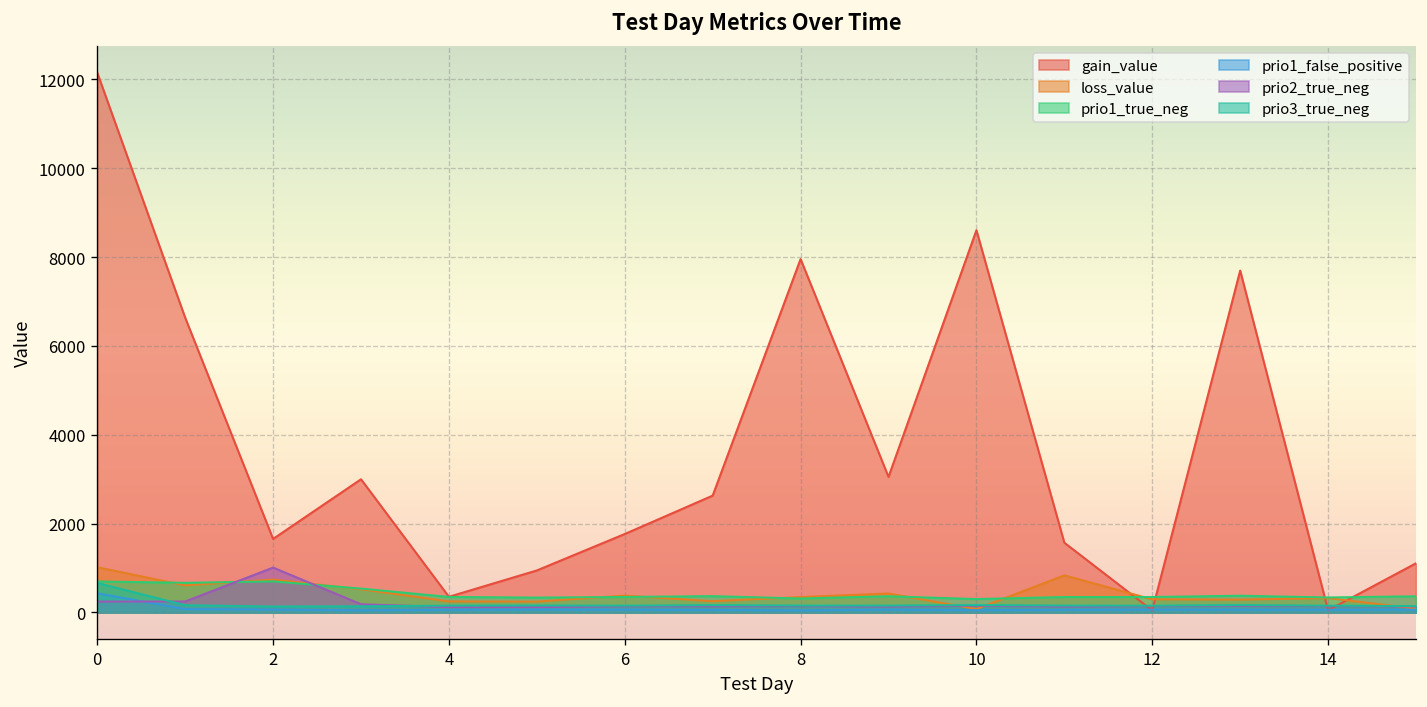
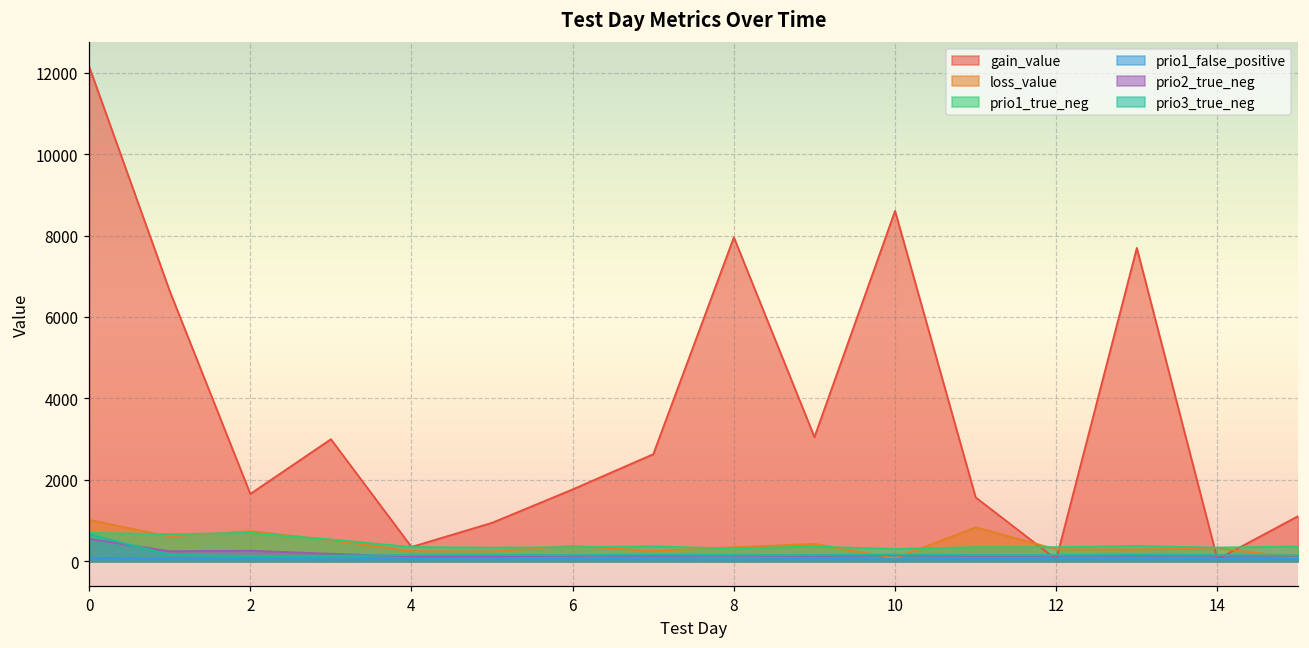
prio1_false_positive, 0: 400 -> 100
prio2_true_neg, 0: 200 -> 600
prio2_true_neg, 2: 1000 -> 300
